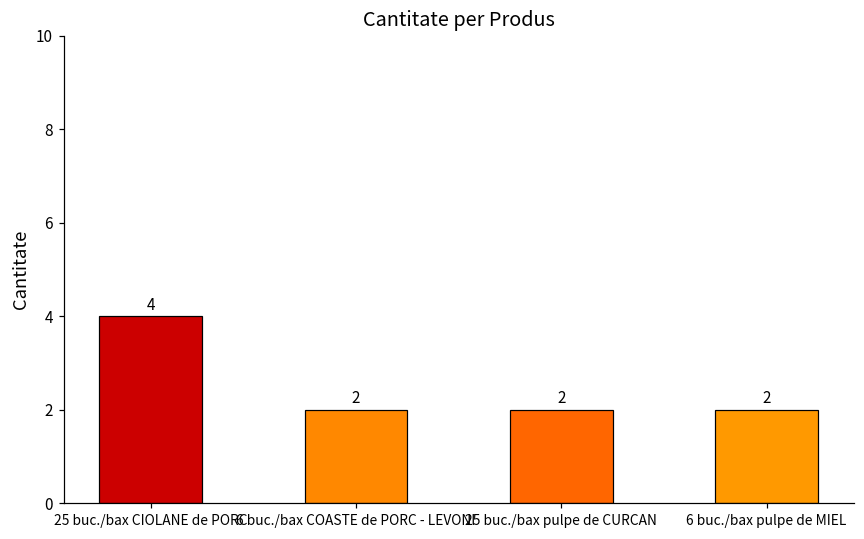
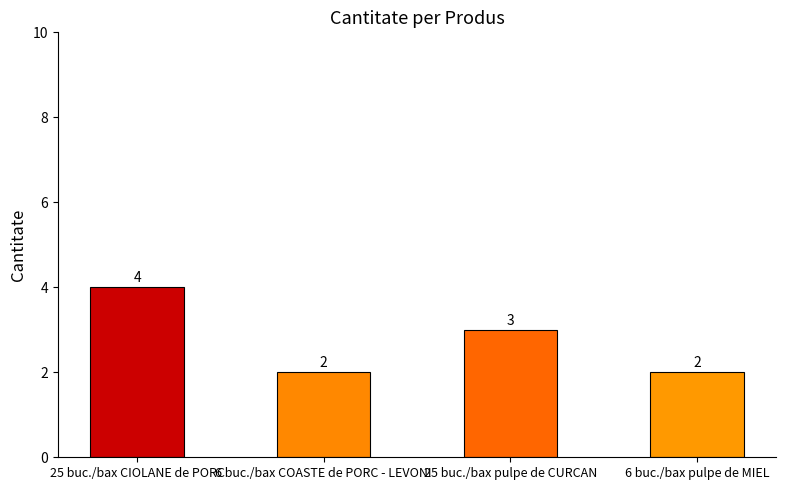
25 buc./bax pulpe de CURCAN: 2 -> 3
